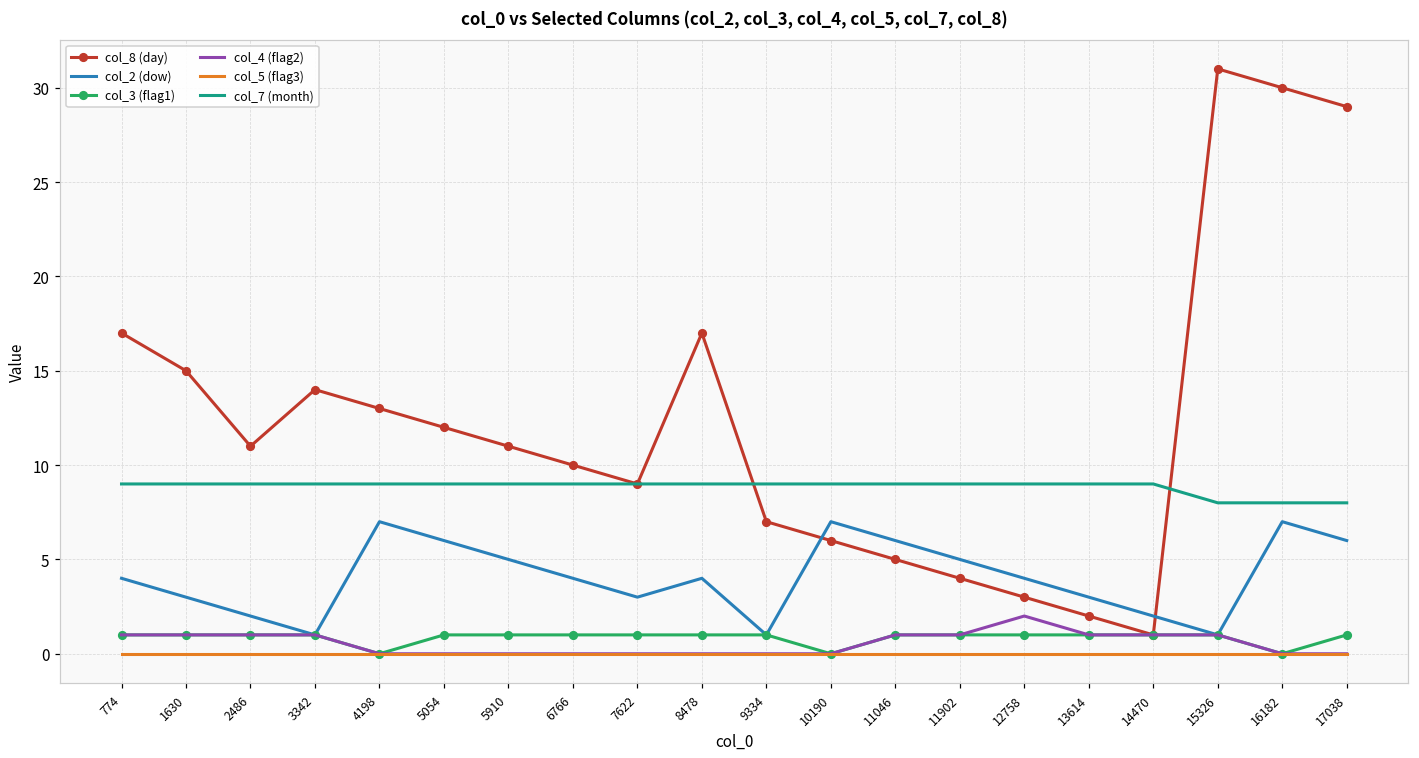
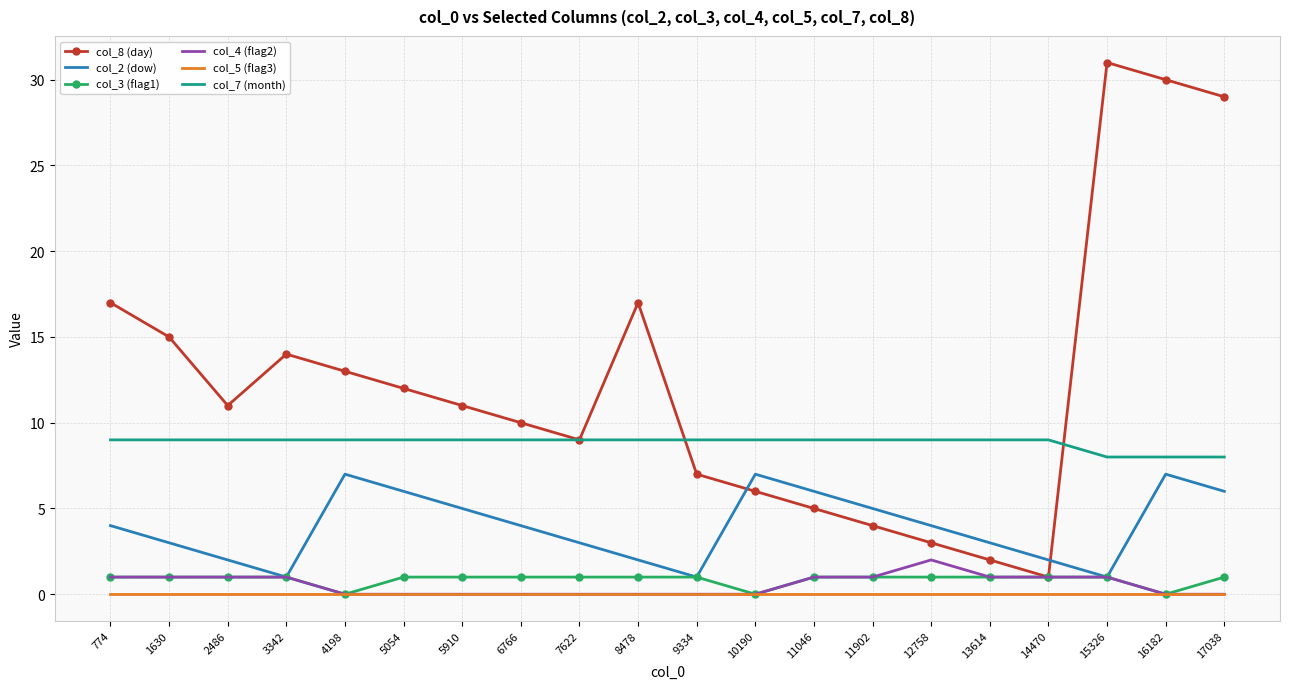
col_2 (dow), 8478: 4 -> 2
